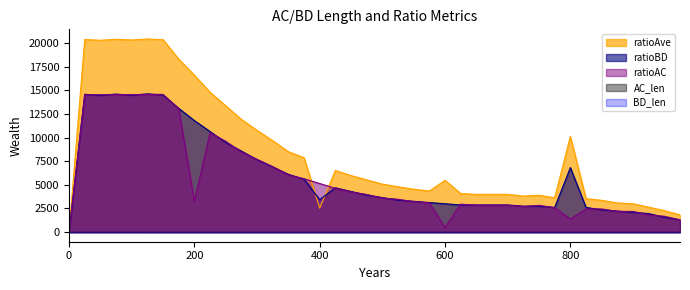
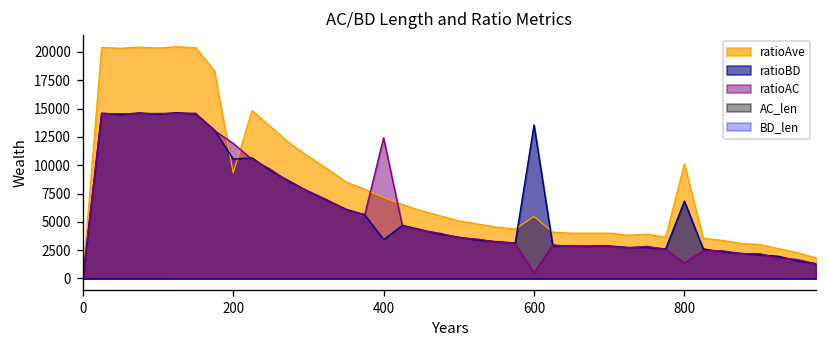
ratioAve, 200: 17000 -> 9000
ratioBD, 200: 12000 -> 11000
ratioAC, 200: 3000 -> 12000
ratioAve, 400: 3000 -> 7000
ratioAC, 400: 5000 -> 12000
ratioBD, 600: 3000 -> 14000
